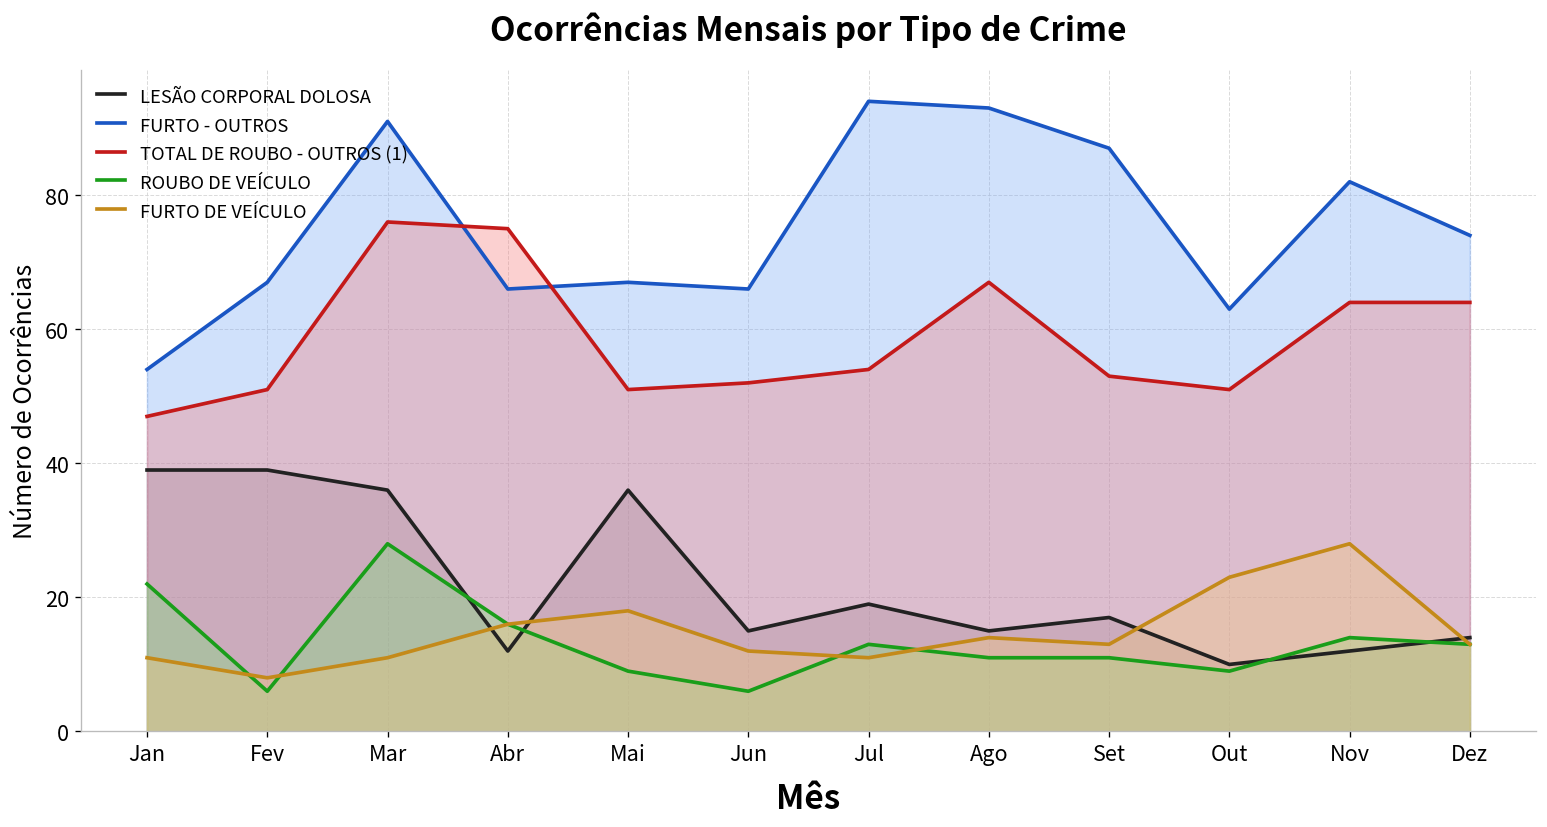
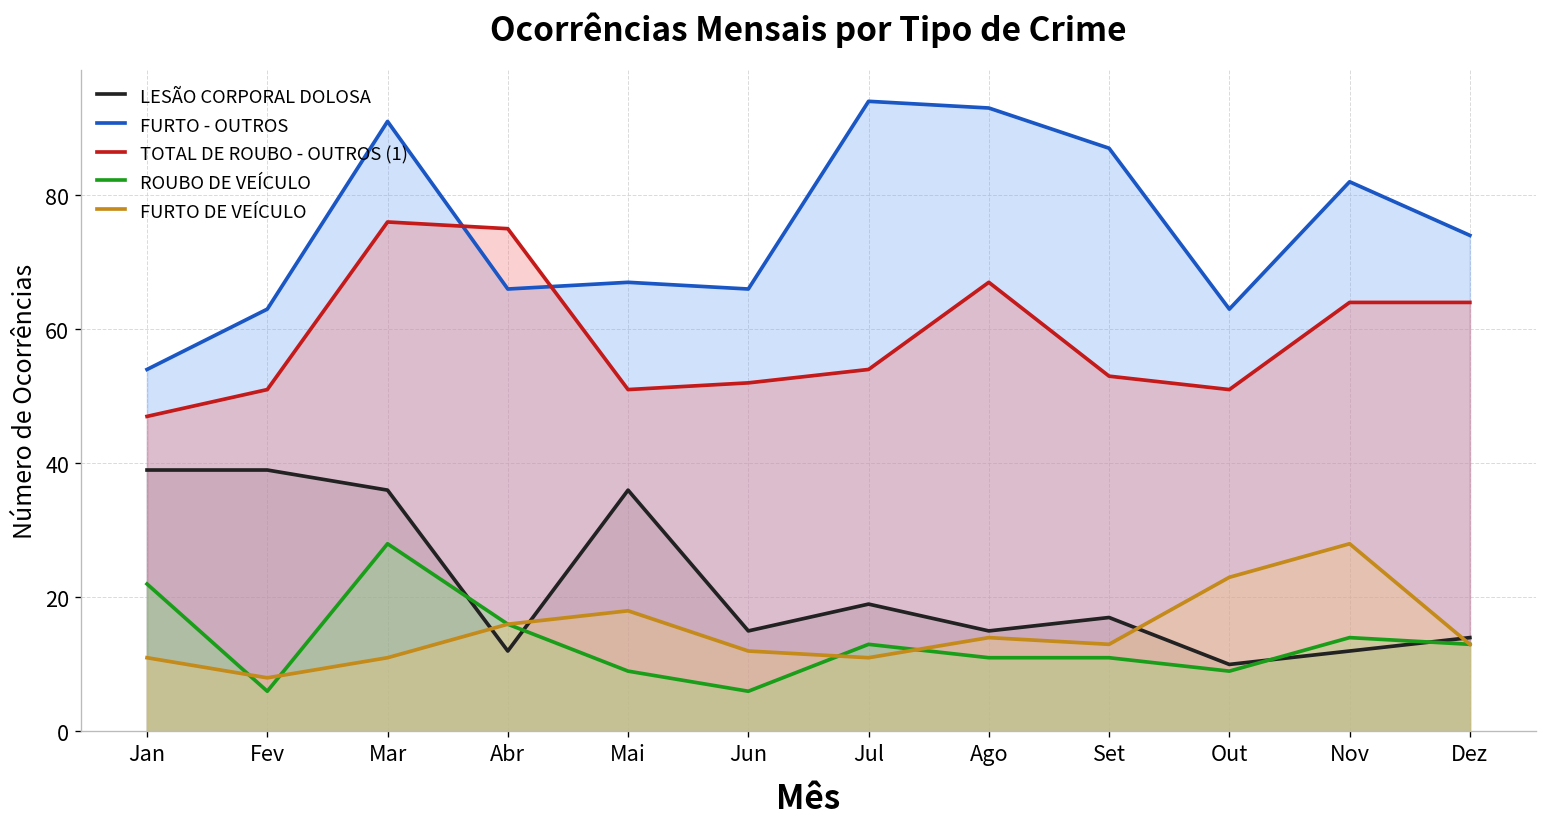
FURTO - OUTROS, Fev: 67 -> 63
